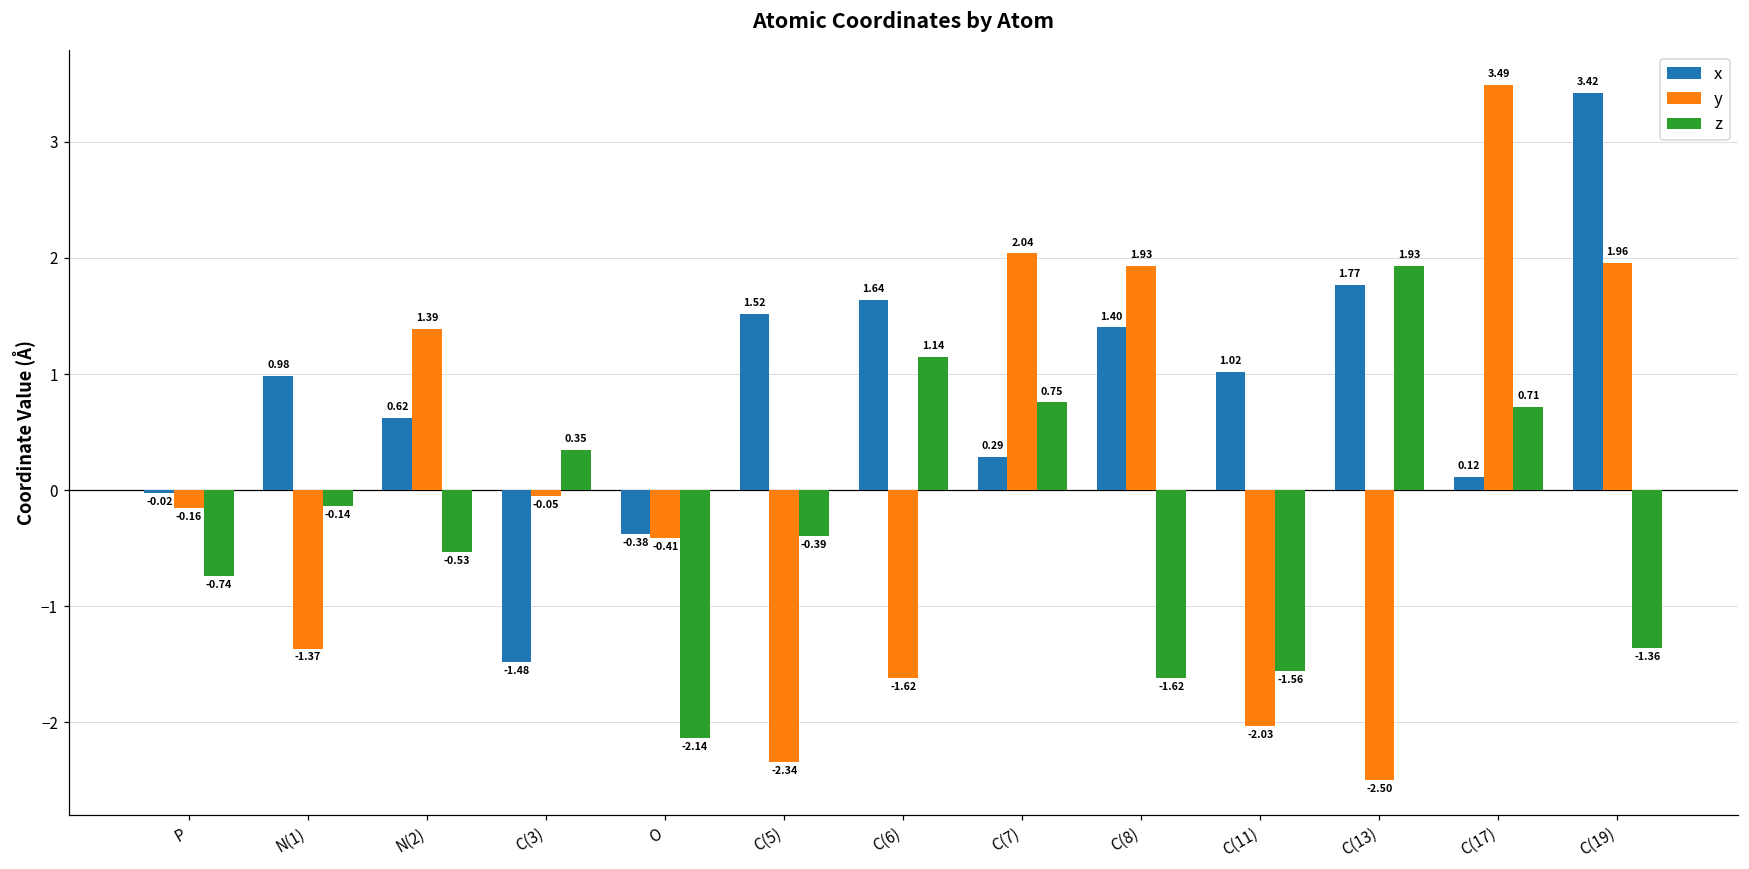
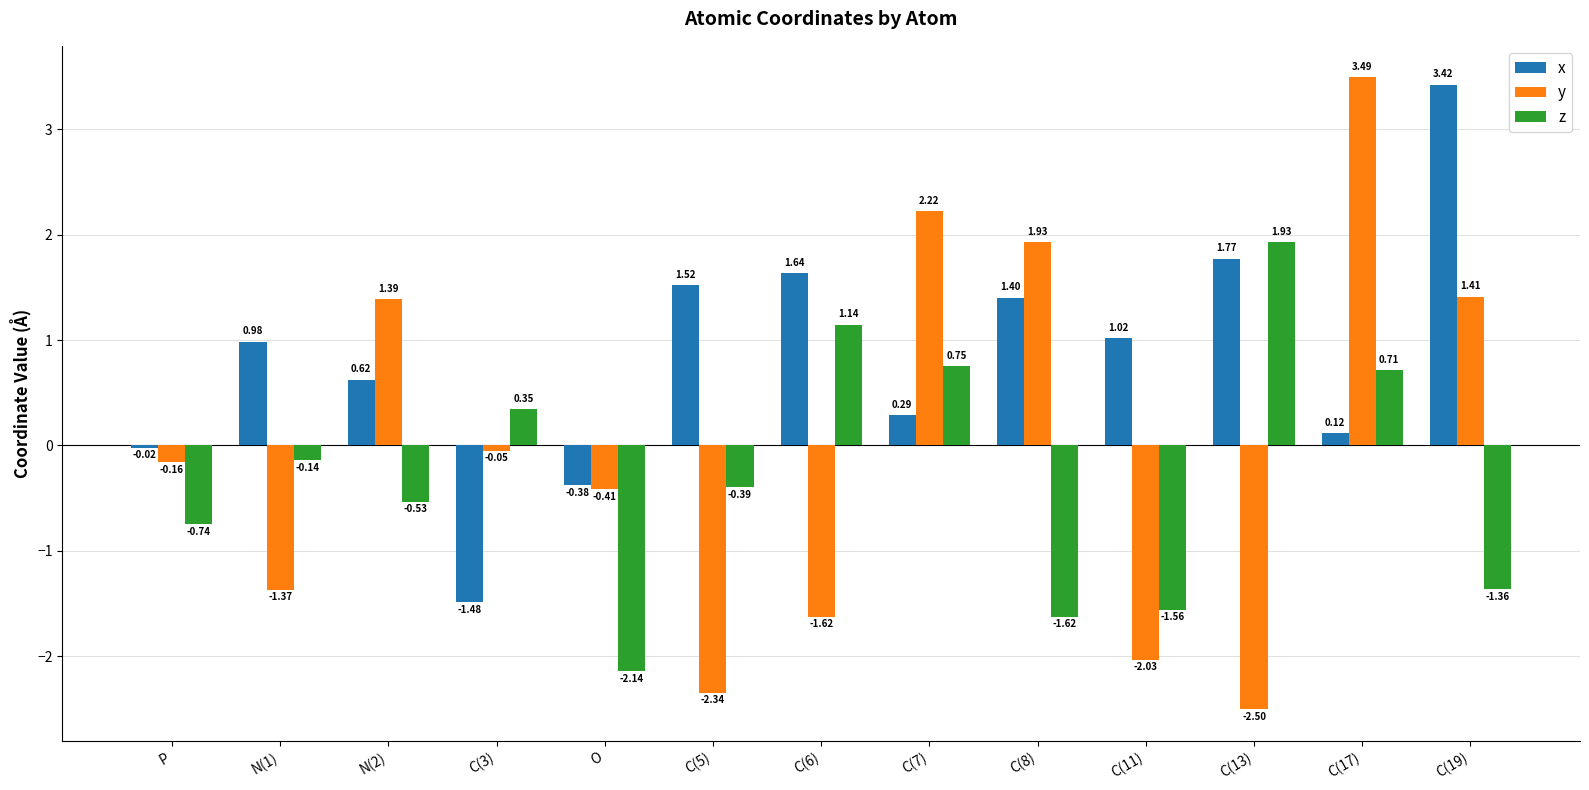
y, C(7): 2.04 -> 2.22
y, C(19): 1.96 -> 1.41
